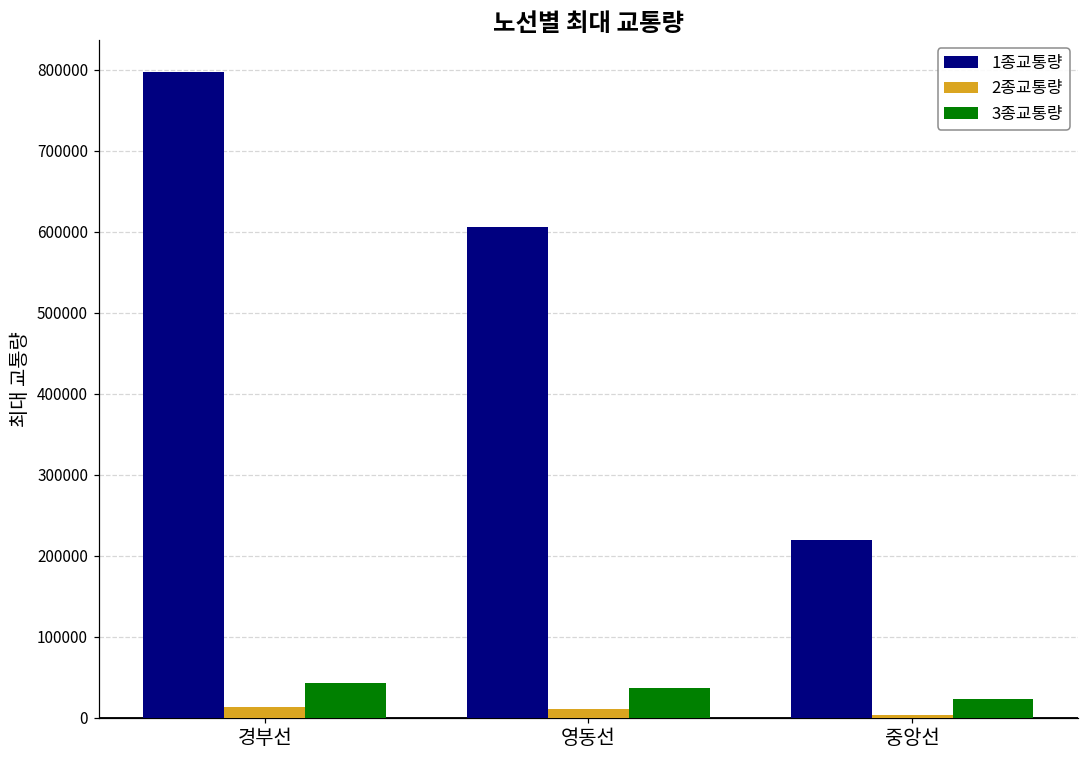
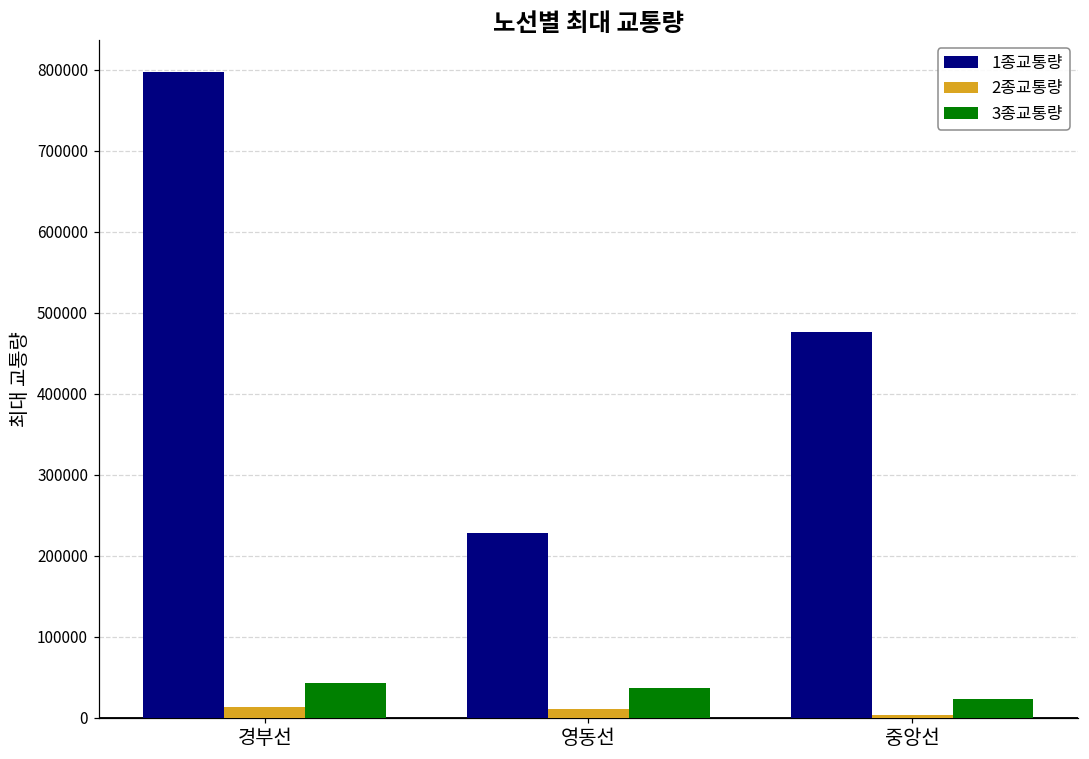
1종교통량, 영동선: 610000 -> 230000
1종교통량, 중앙선: 220000 -> 480000
